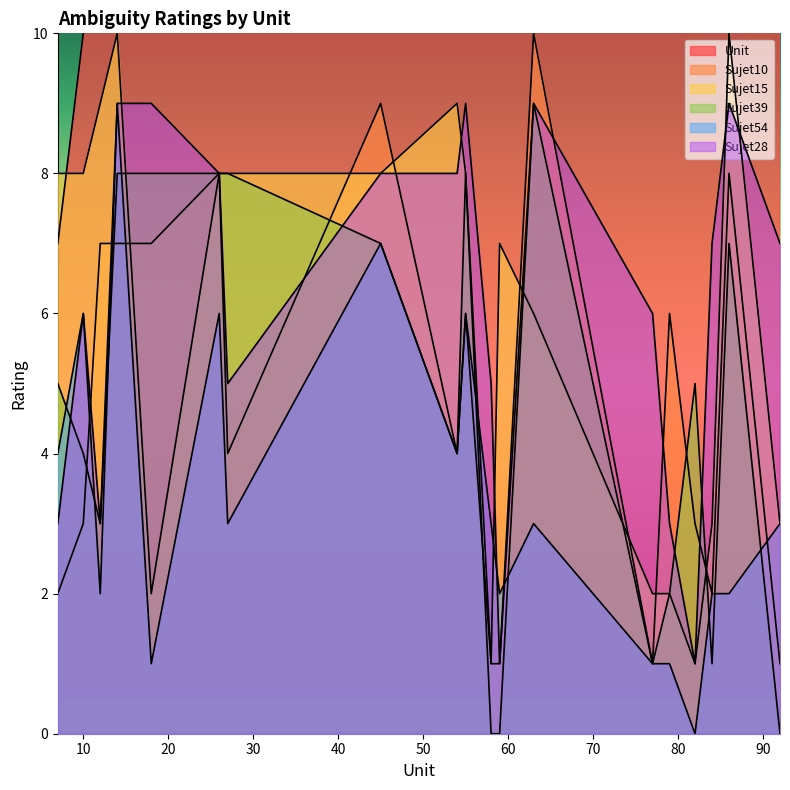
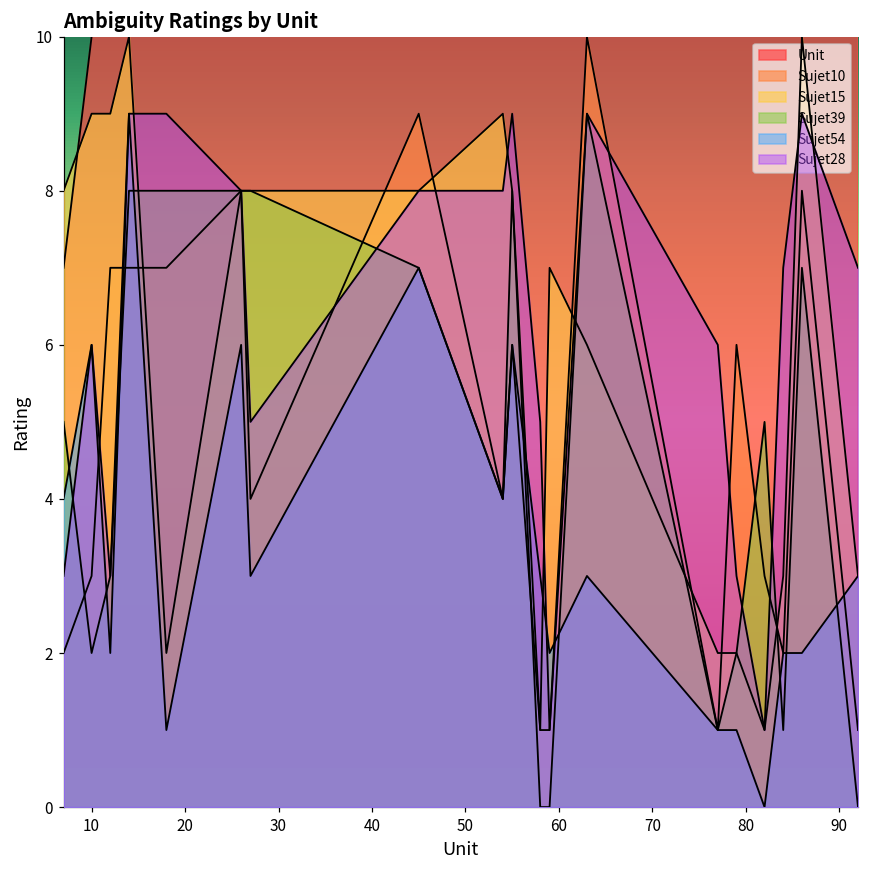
Sujet15, 10: 8 -> 9
Sujet39, 10: 4 -> 2
